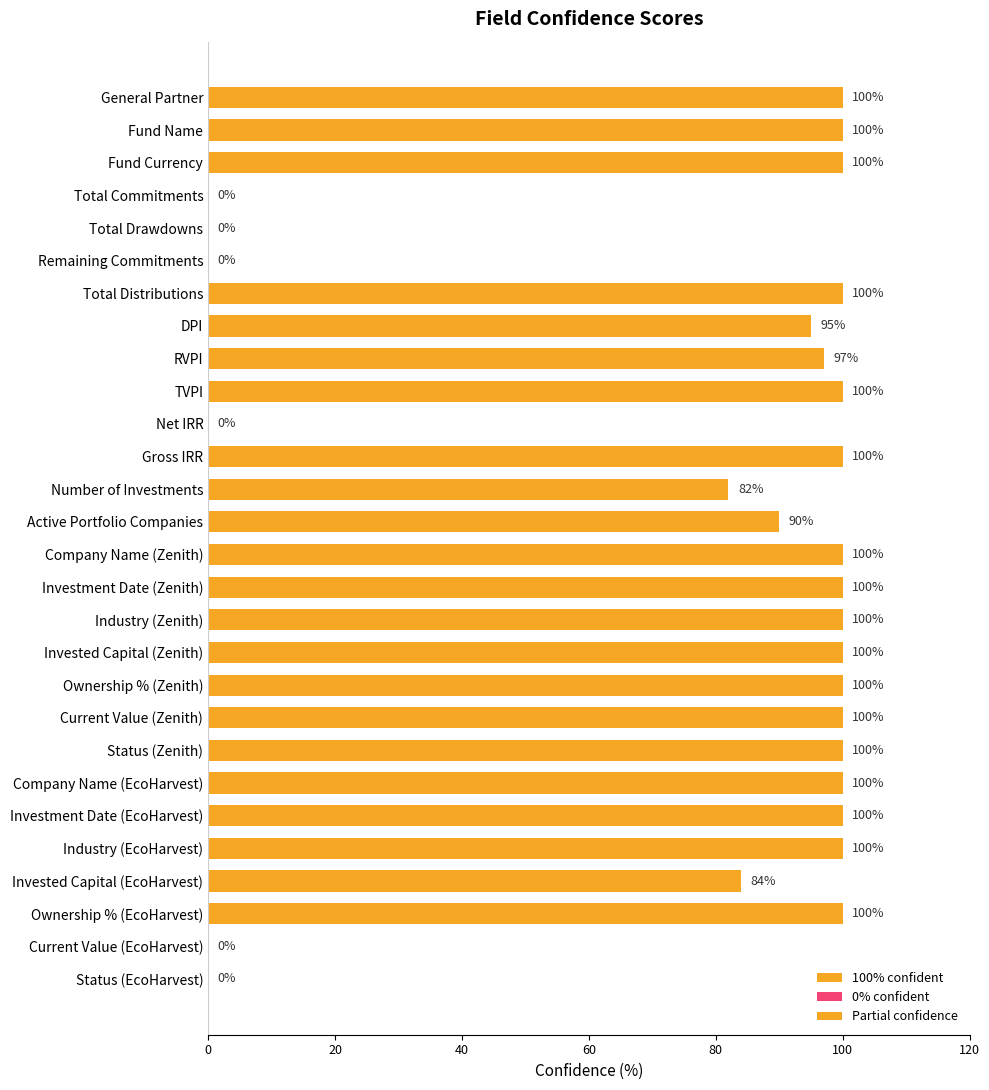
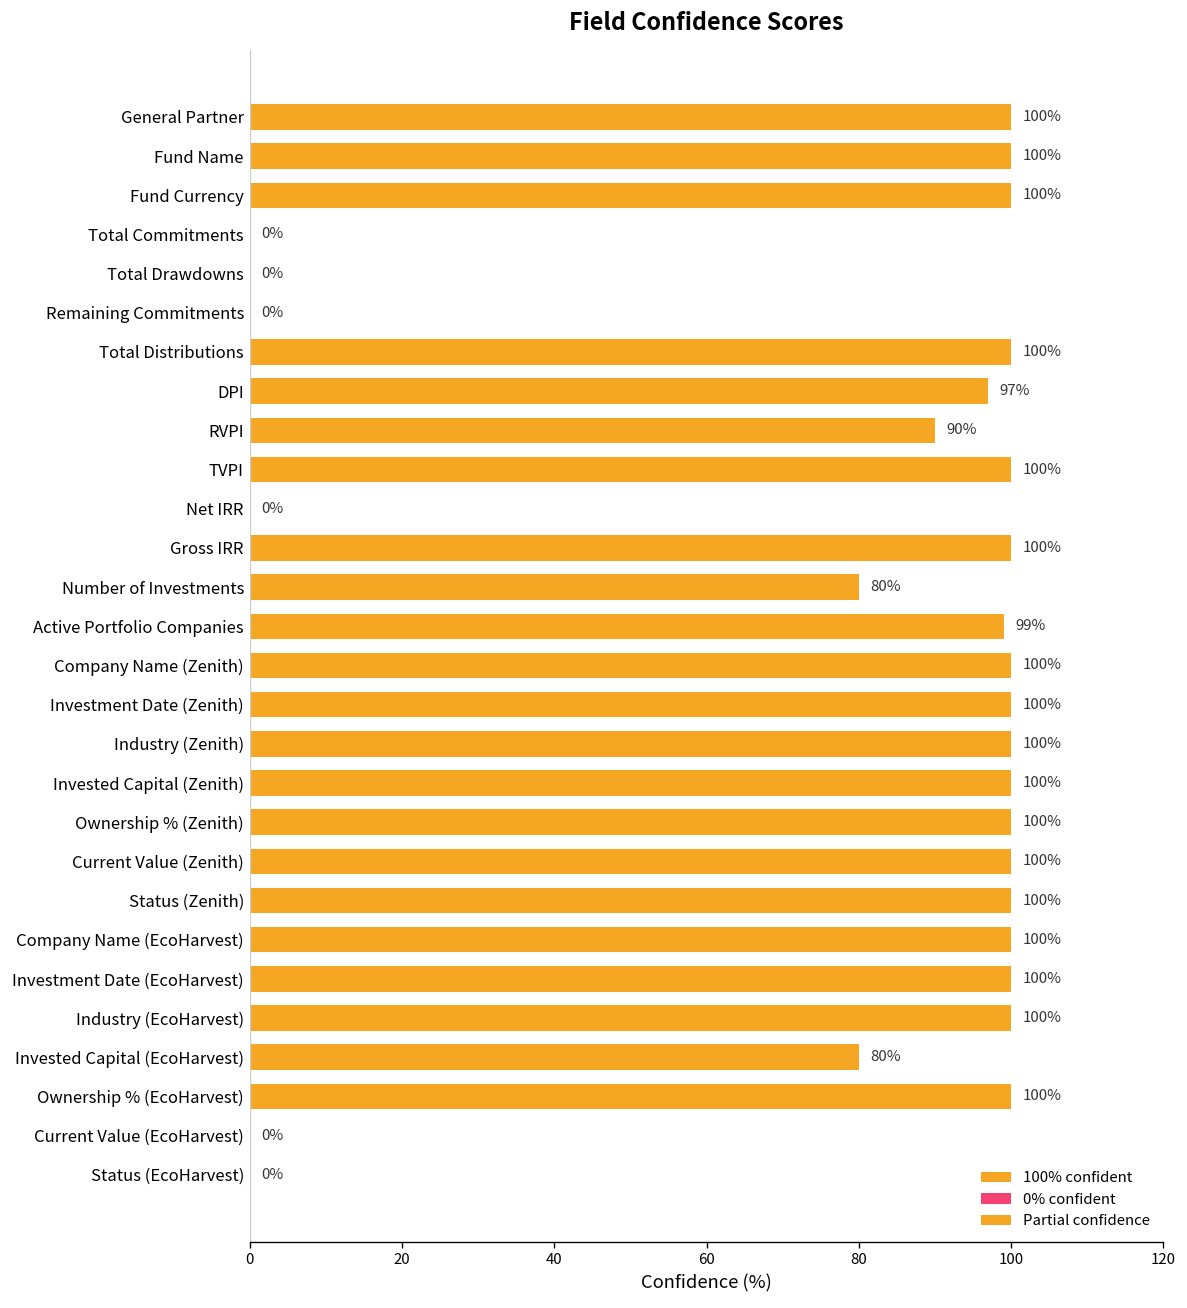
DPI: 95% -> 97%
RVPI: 97% -> 90%
Number of Investments: 82% -> 80%
Active Portfolio Companies: 90% -> 99%
Invested Capital (EcoHarvest): 84% -> 80%
